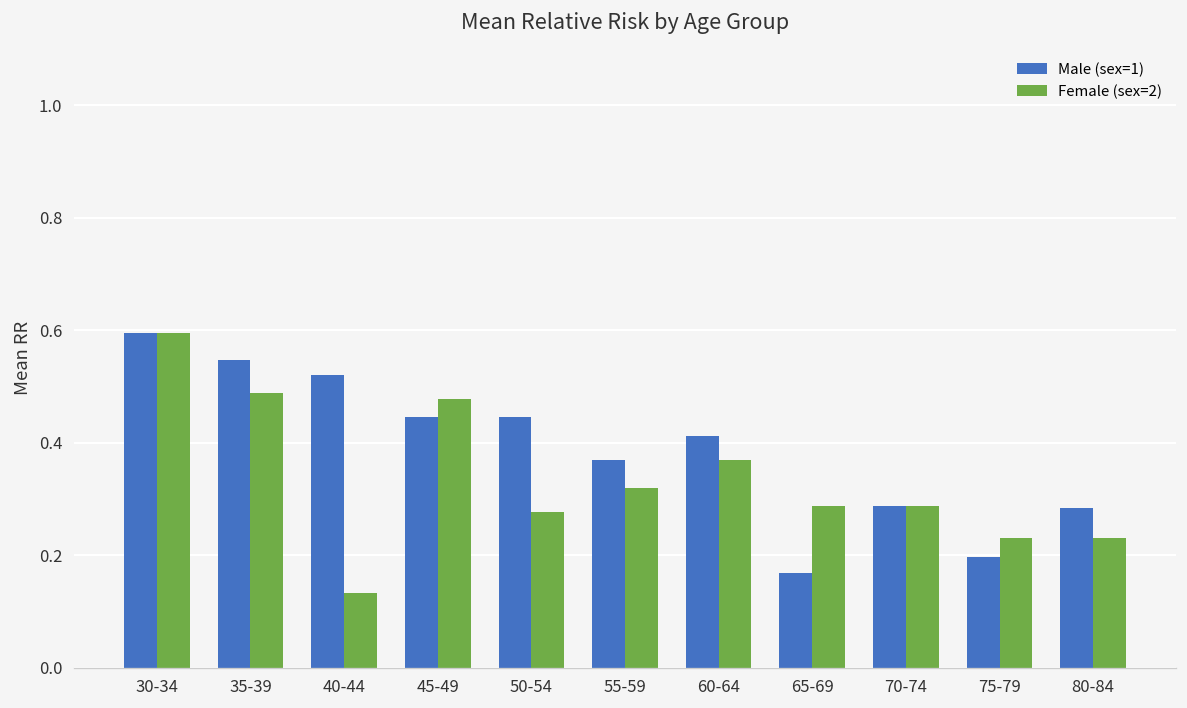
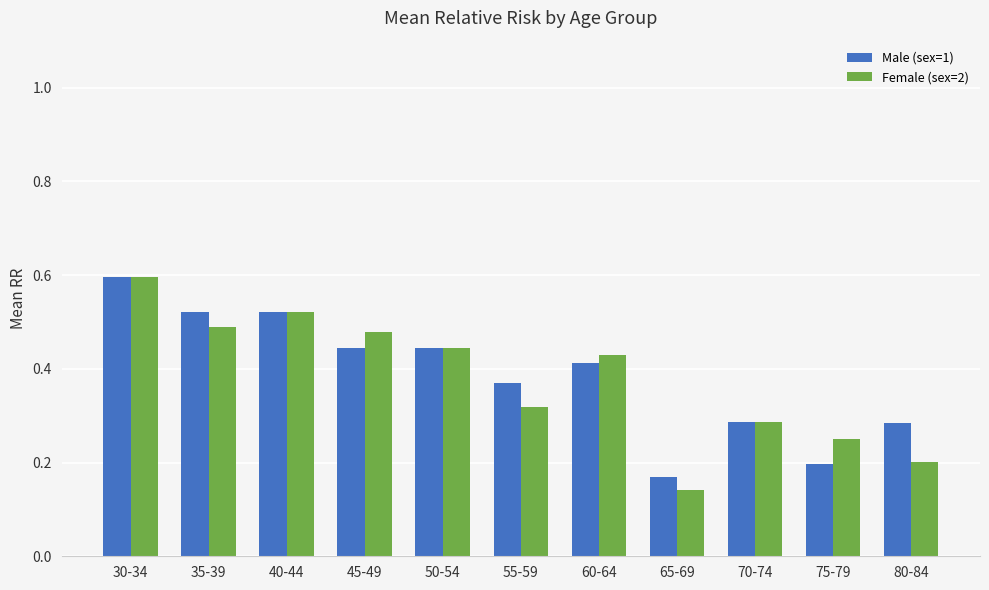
Male (sex=1), 35-39: 0.55 -> 0.52
Female (sex=2), 40-44: 0.13 -> 0.52
Female (sex=2), 50-54: 0.28 -> 0.44
Female (sex=2), 60-64: 0.37 -> 0.43
Female (sex=2), 65-69: 0.29 -> 0.14
Female (sex=2), 75-79: 0.23 -> 0.25
Female (sex=2), 80-84: 0.23 -> 0.20
